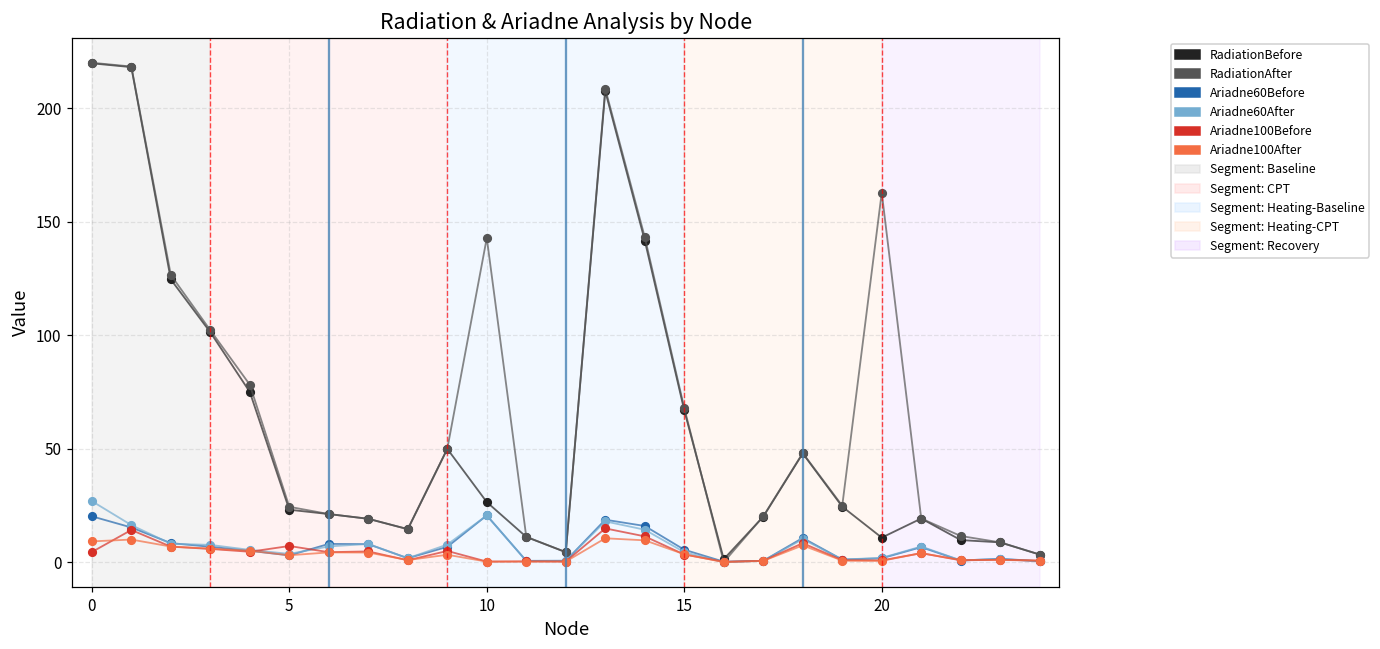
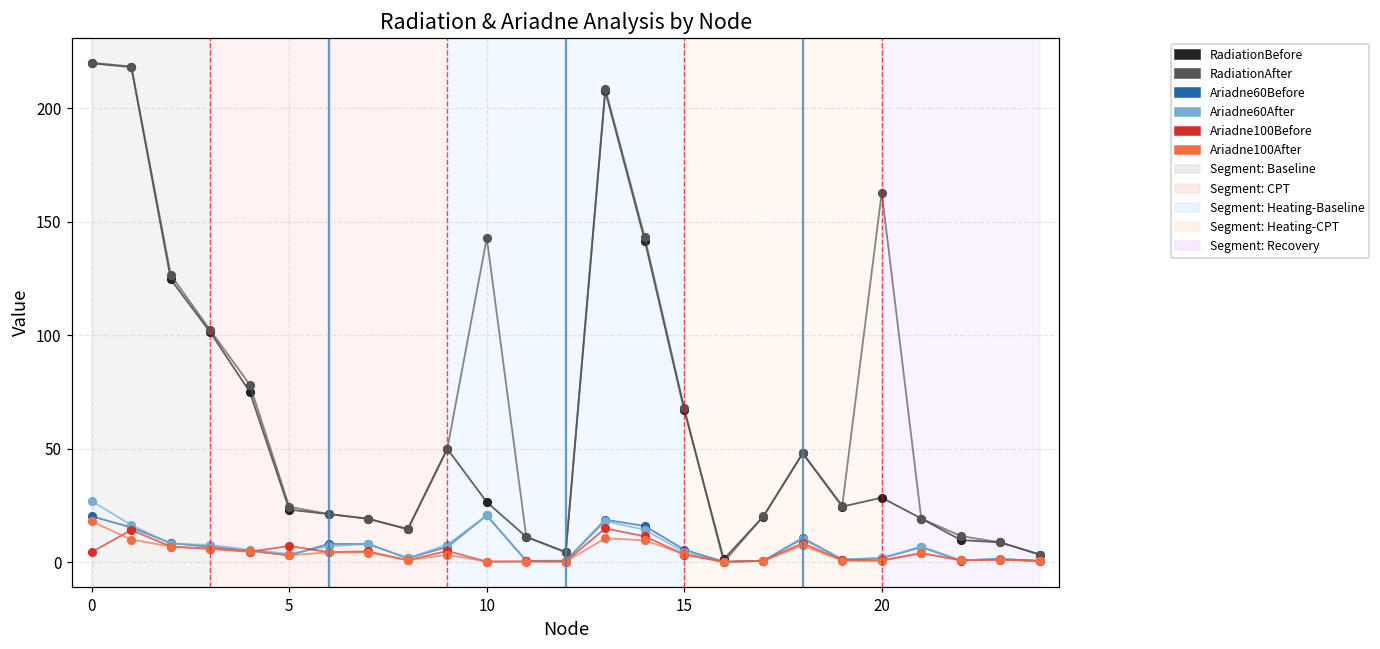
Ariadne100After, 0: 9 -> 18
RadiationBefore, 20: 11 -> 28
